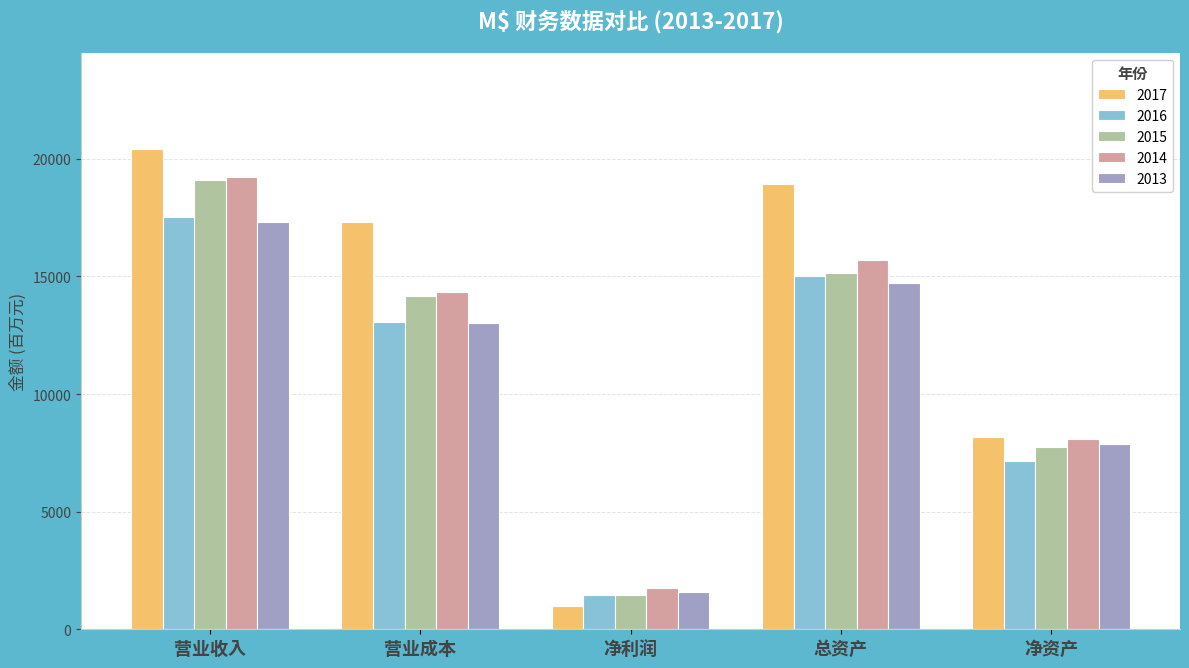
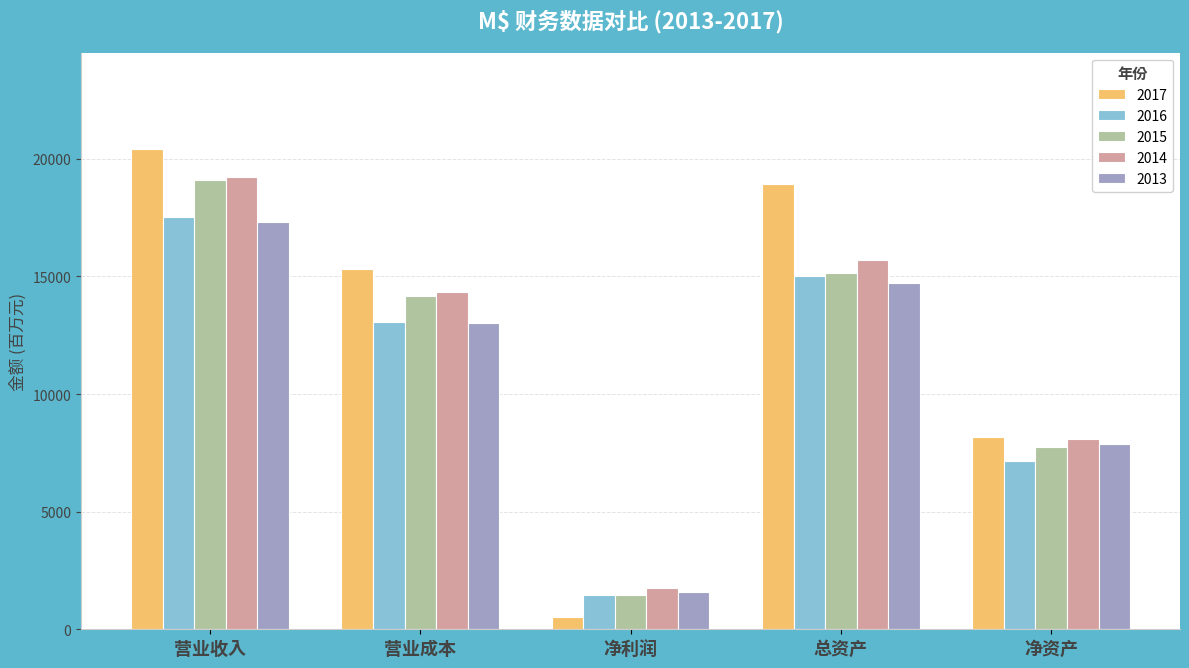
2017, 营业成本: 17300 -> 15300
2017, 净利润: 1000 -> 500
